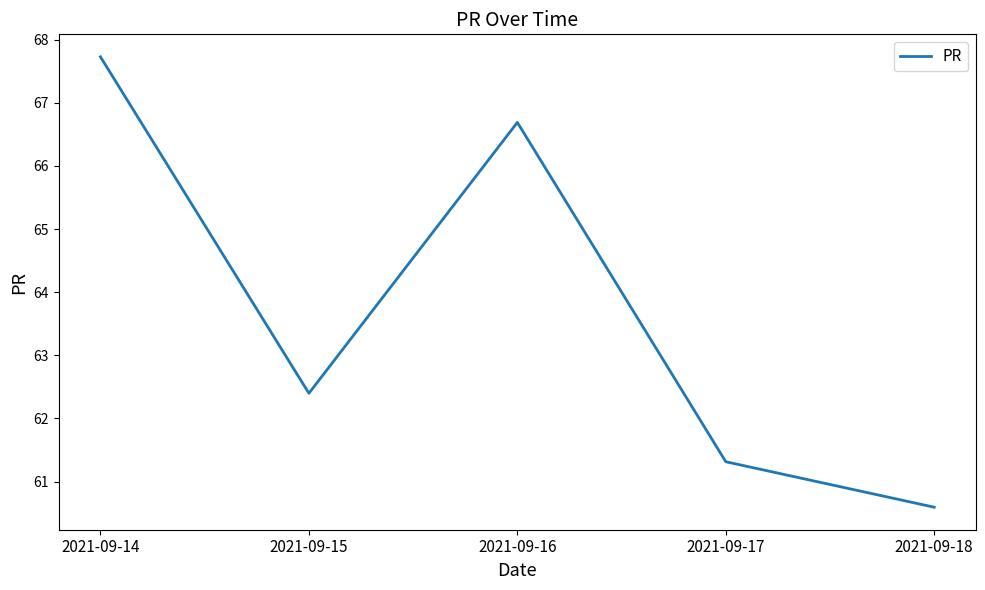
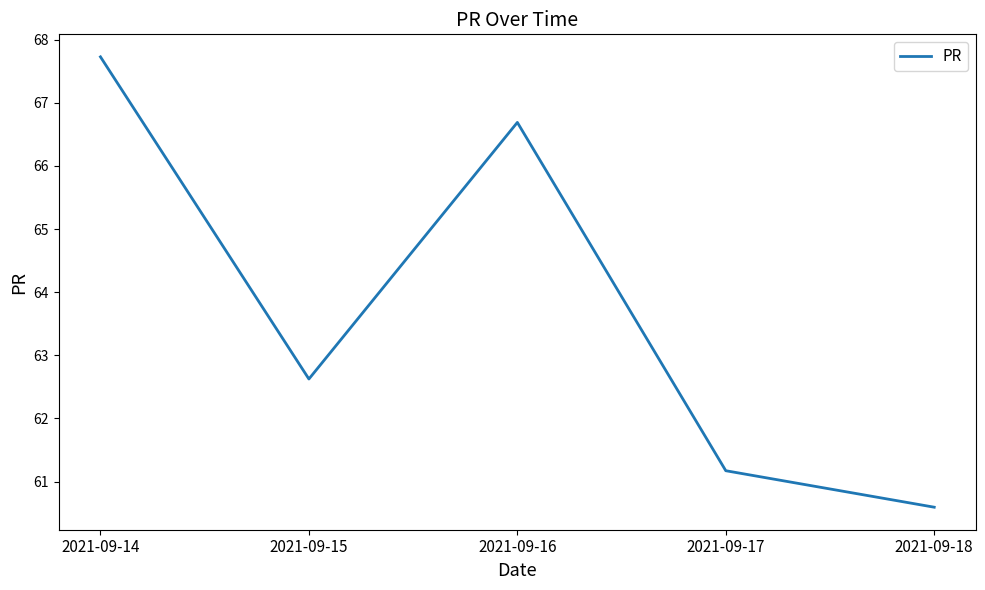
2021-09-15: 62.4 -> 62.6
2021-09-17: 61.3 -> 61.2
